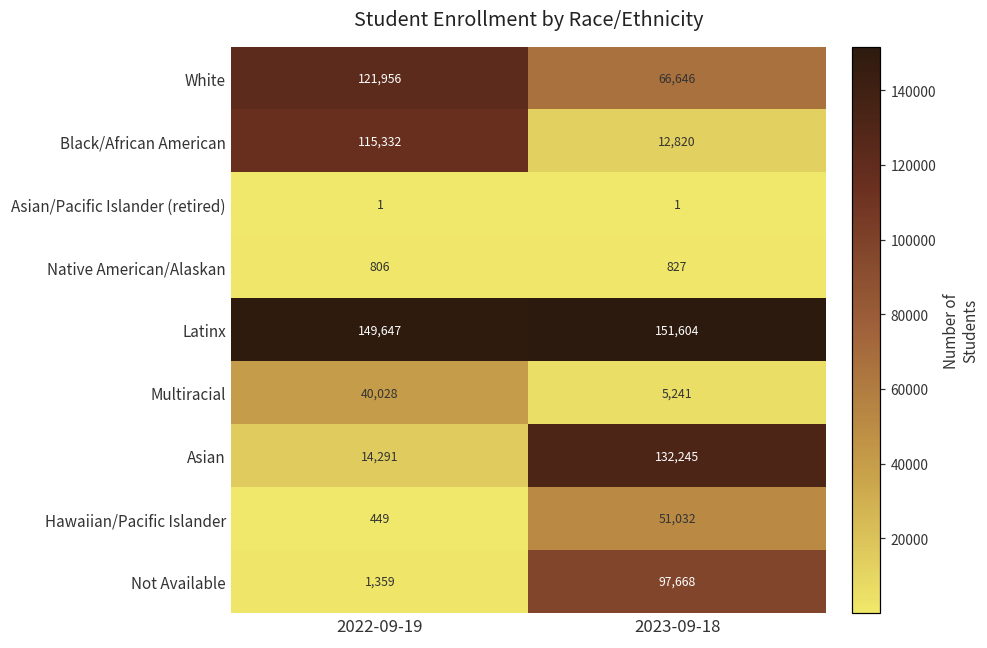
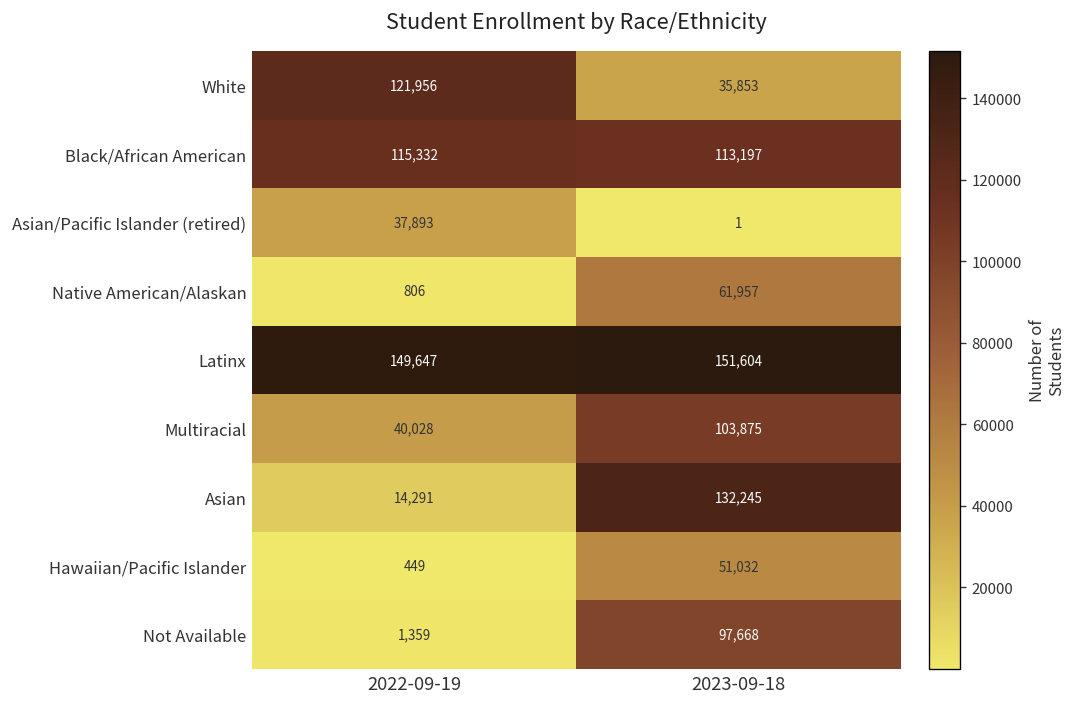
White, 2023-09-18: 66,646 -> 35,853
Black/African American, 2023-09-18: 12,820 -> 113,197
Asian/Pacific Islander (retired), 2022-09-19: 1 -> 37,893
Native American/Alaskan, 2023-09-18: 827 -> 61,957
Multiracial, 2023-09-18: 5,241 -> 103,875
